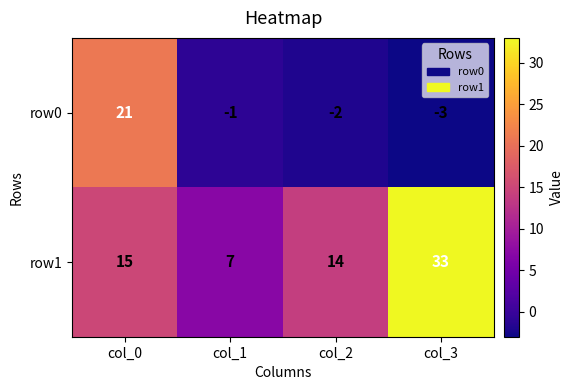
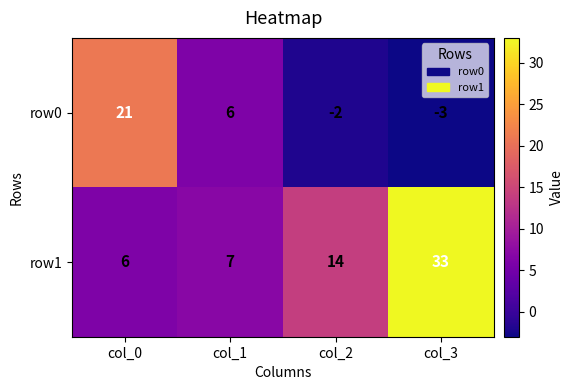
row0, col_1: -1 -> 6
row1, col_0: 15 -> 6
